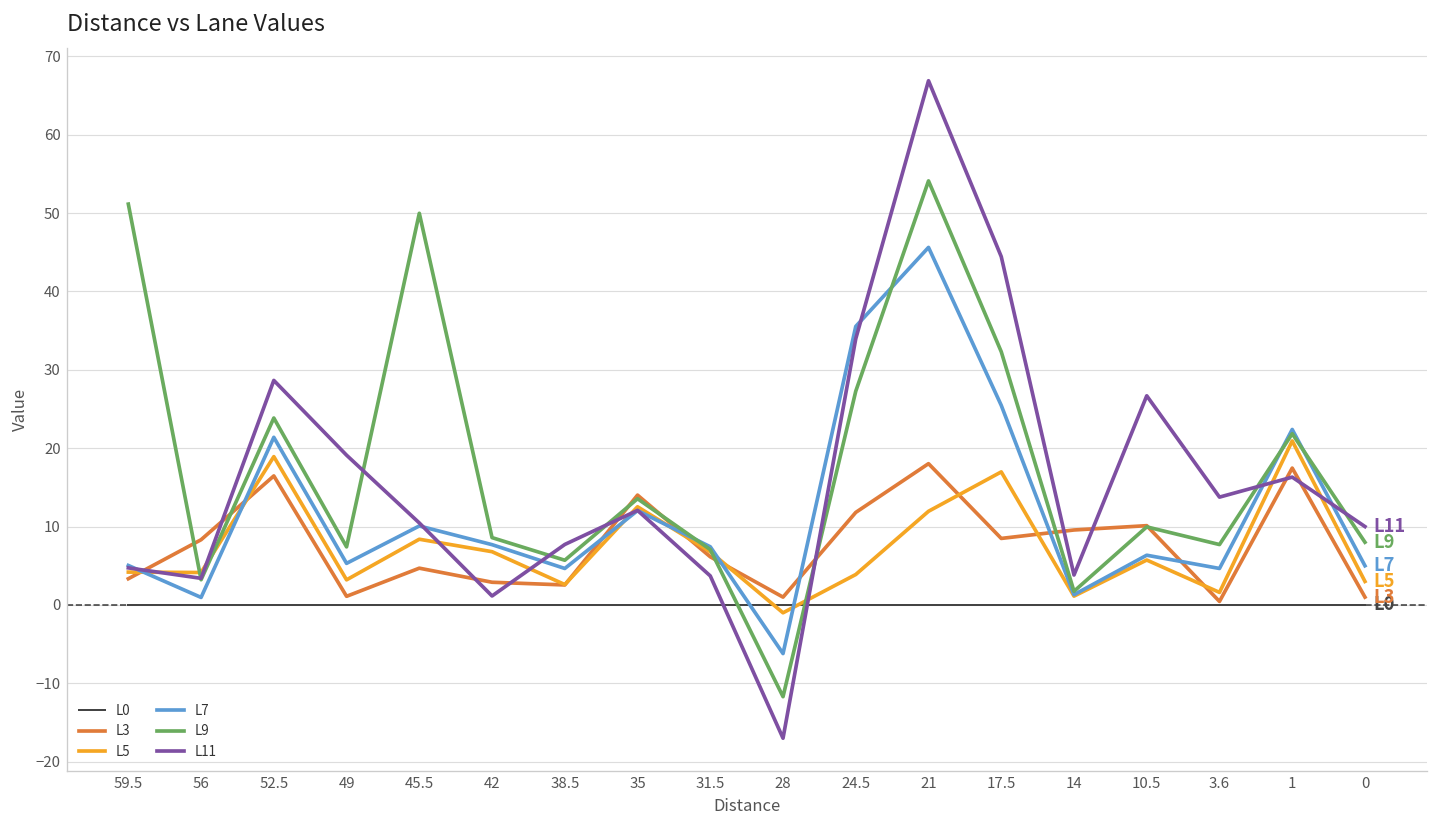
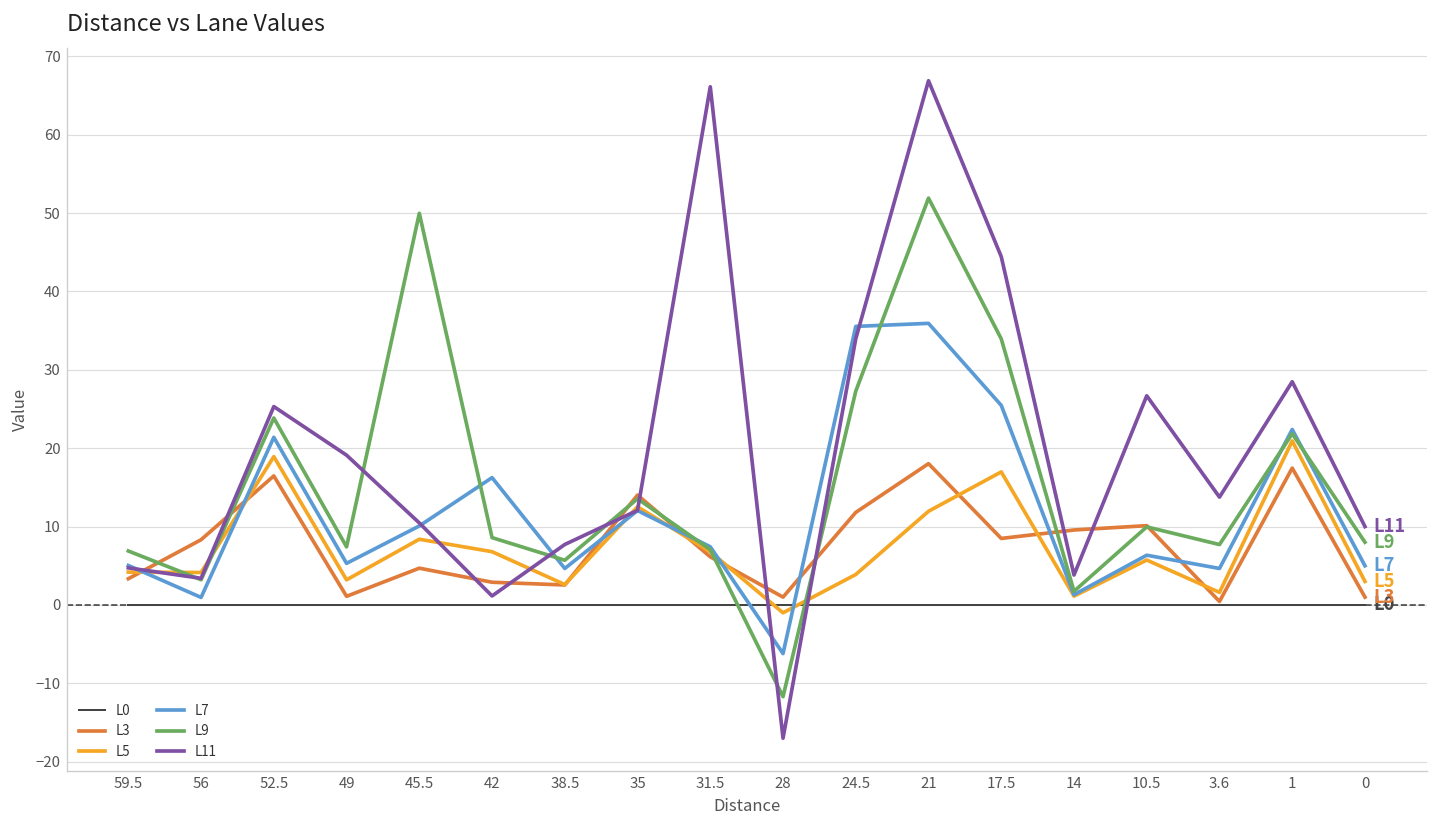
L9, 59.5: 51 -> 7
L11, 52.5: 29 -> 25
L7, 42: 8 -> 16
L11, 31.5: 4 -> 66
L7, 21: 46 -> 36
L9, 21: 54 -> 52
L9, 17.5: 32 -> 34
L11, 1: 16 -> 28
